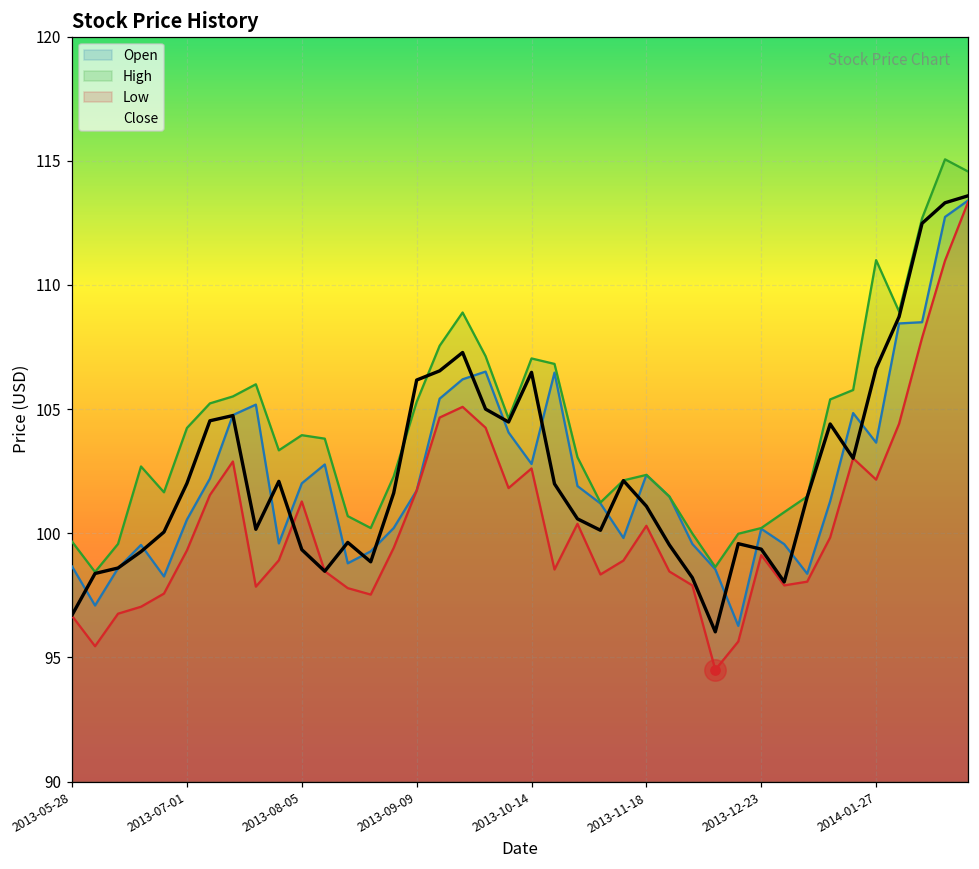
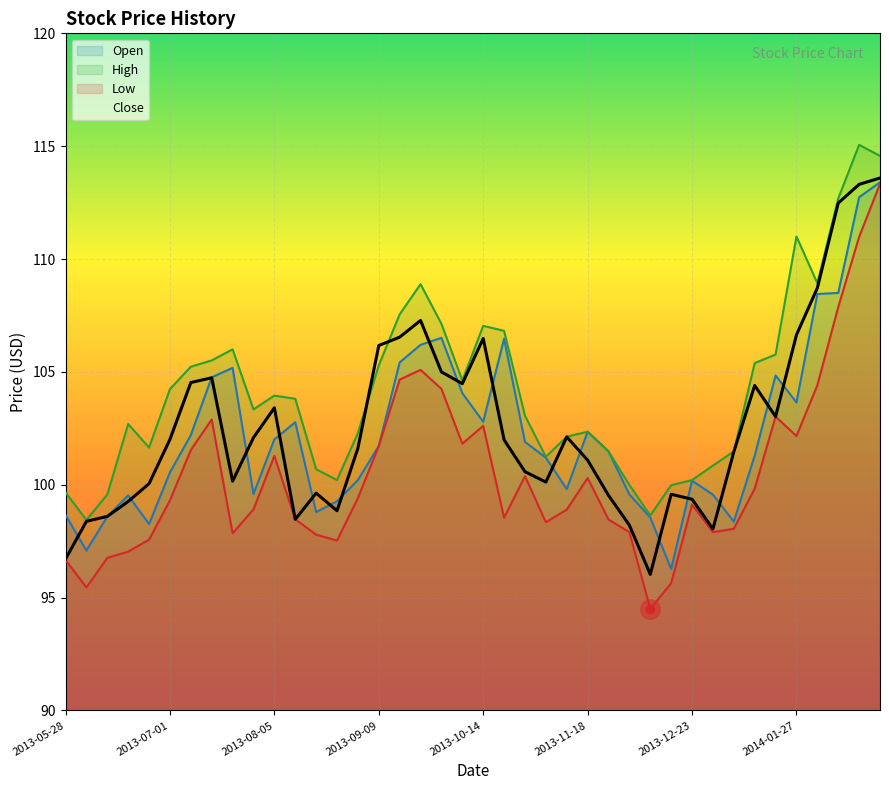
Close, 2013-08-05: 99.3 -> 103.4
